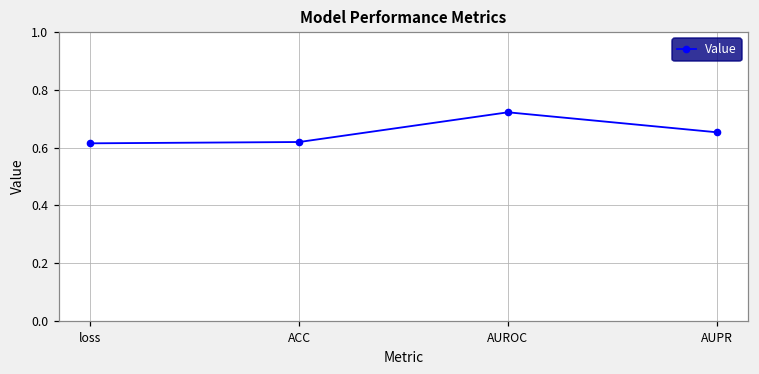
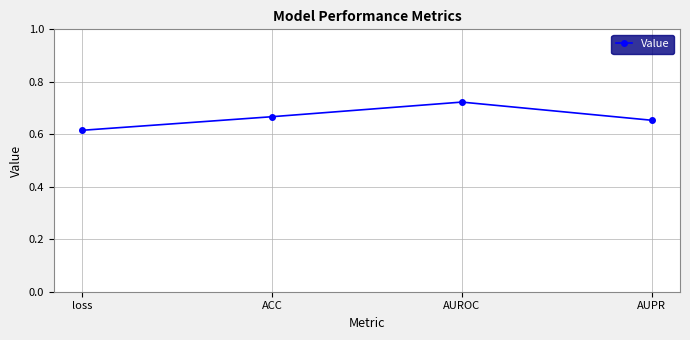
ACC: 0.62 -> 0.67
